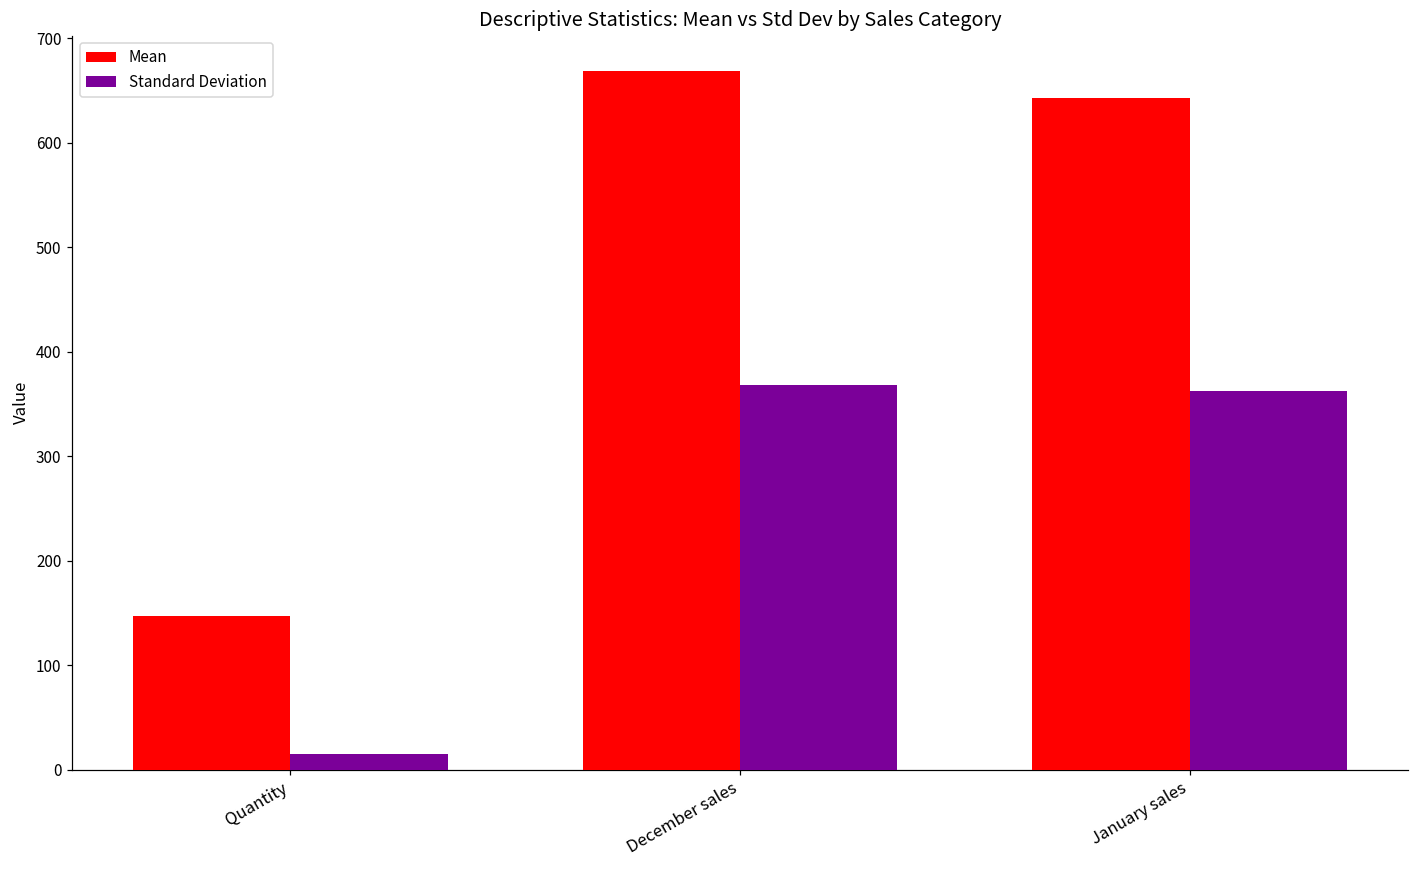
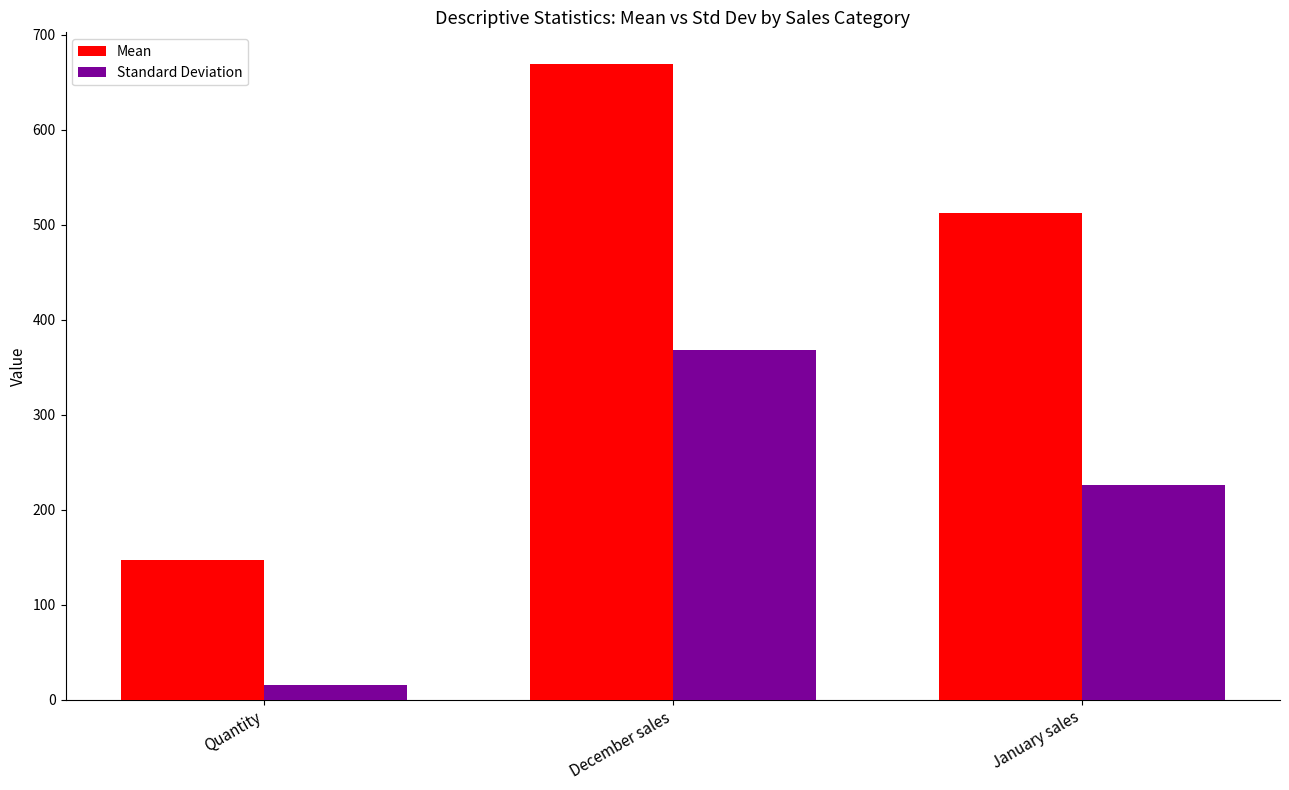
Mean, January sales: 640 -> 510
Standard Deviation, January sales: 360 -> 230
